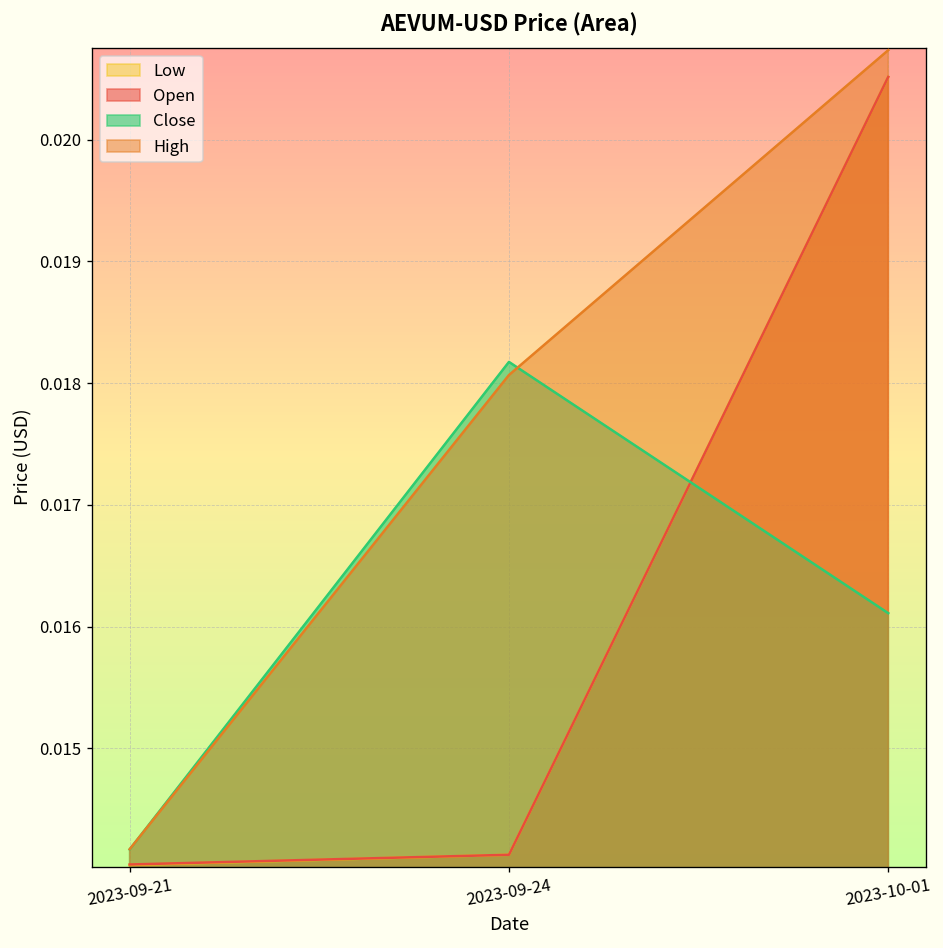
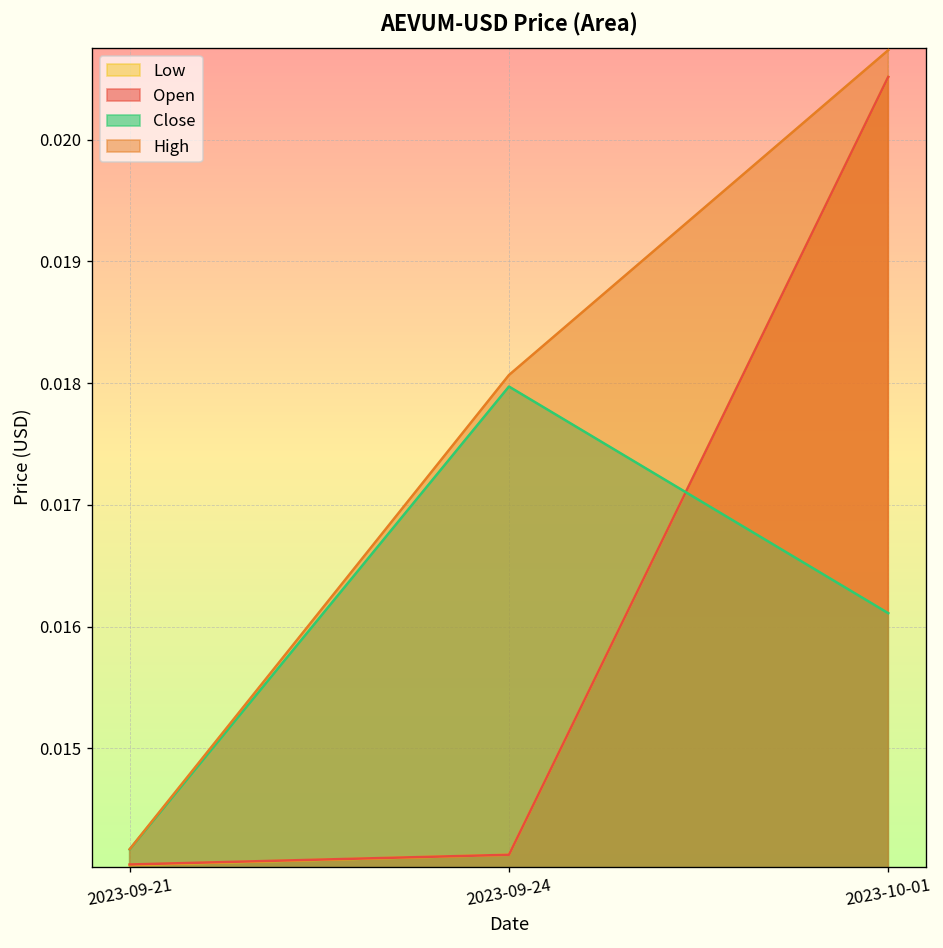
Close, 2023-09-24: 0.01818 -> 0.01797
